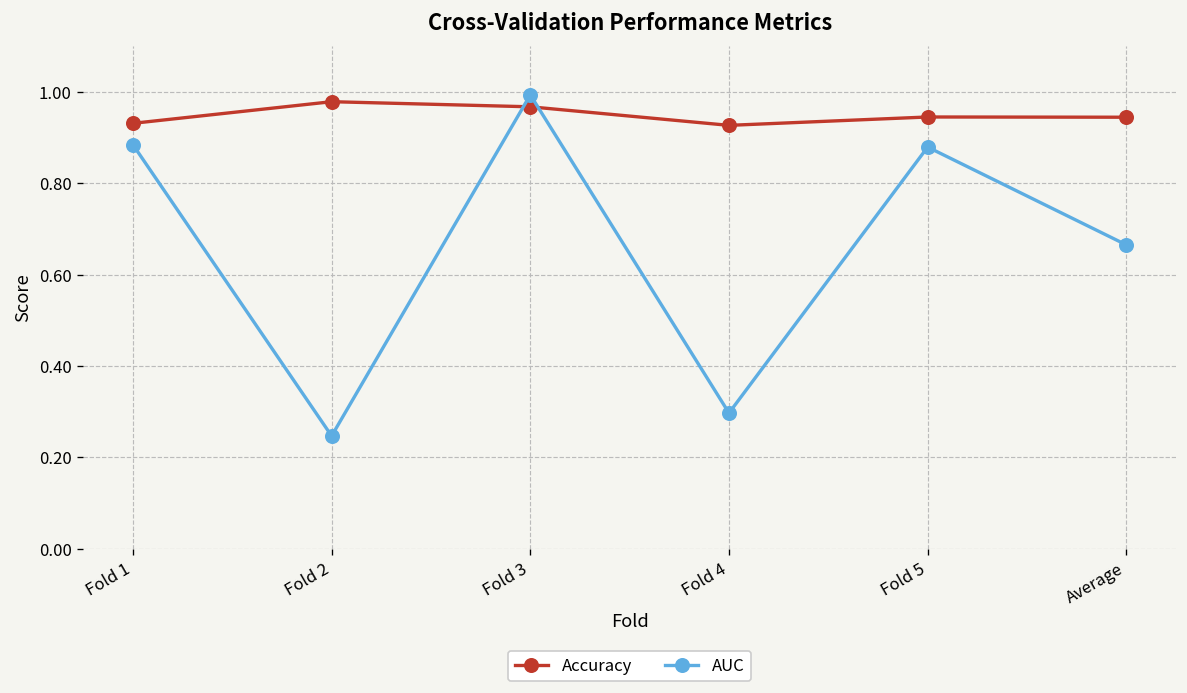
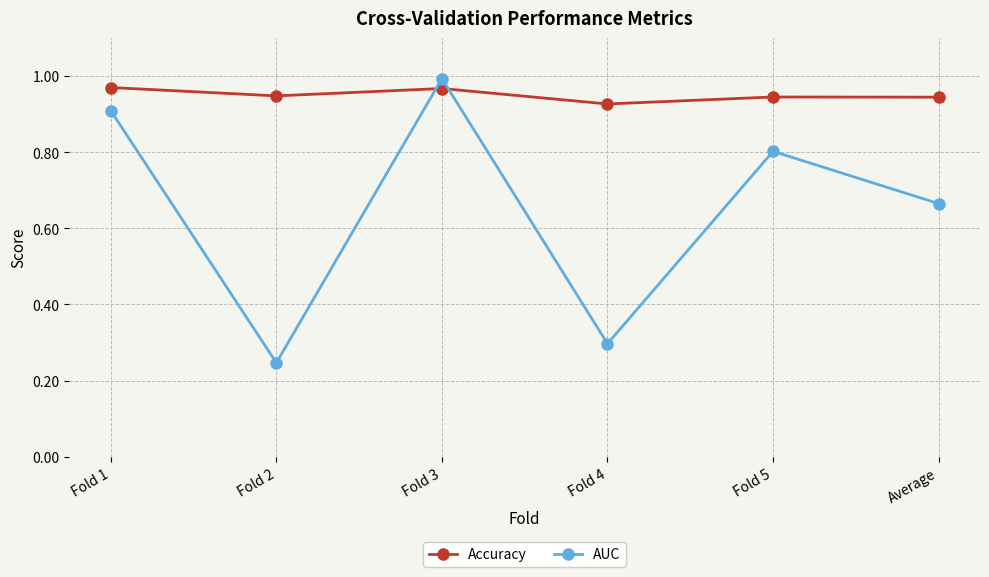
Accuracy, Fold 1: 0.93 -> 0.97
AUC, Fold 1: 0.88 -> 0.91
Accuracy, Fold 2: 0.98 -> 0.95
AUC, Fold 5: 0.88 -> 0.80
